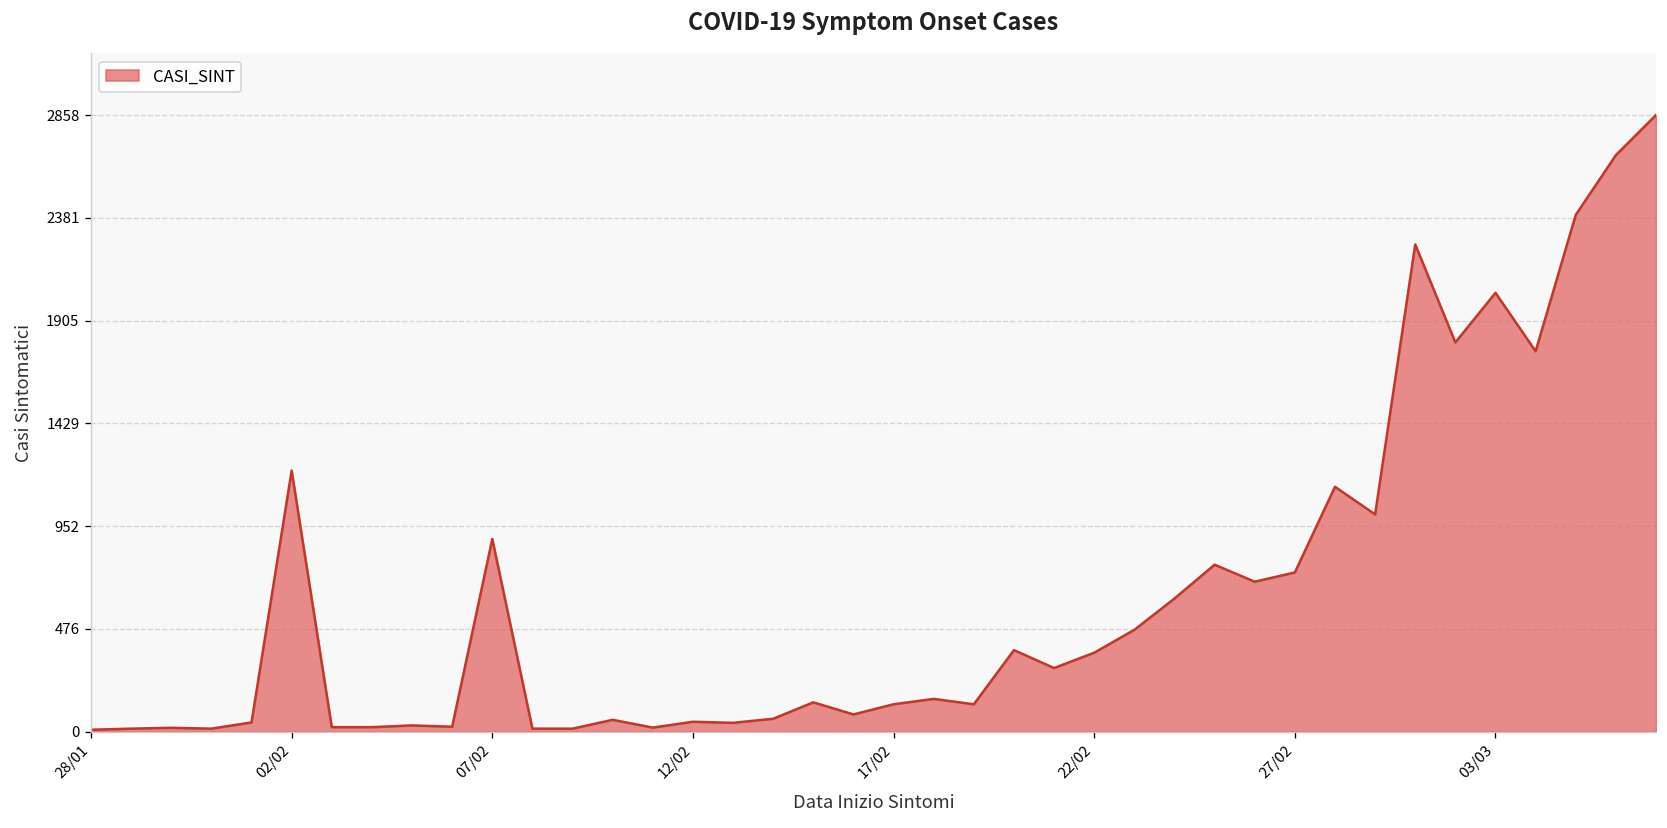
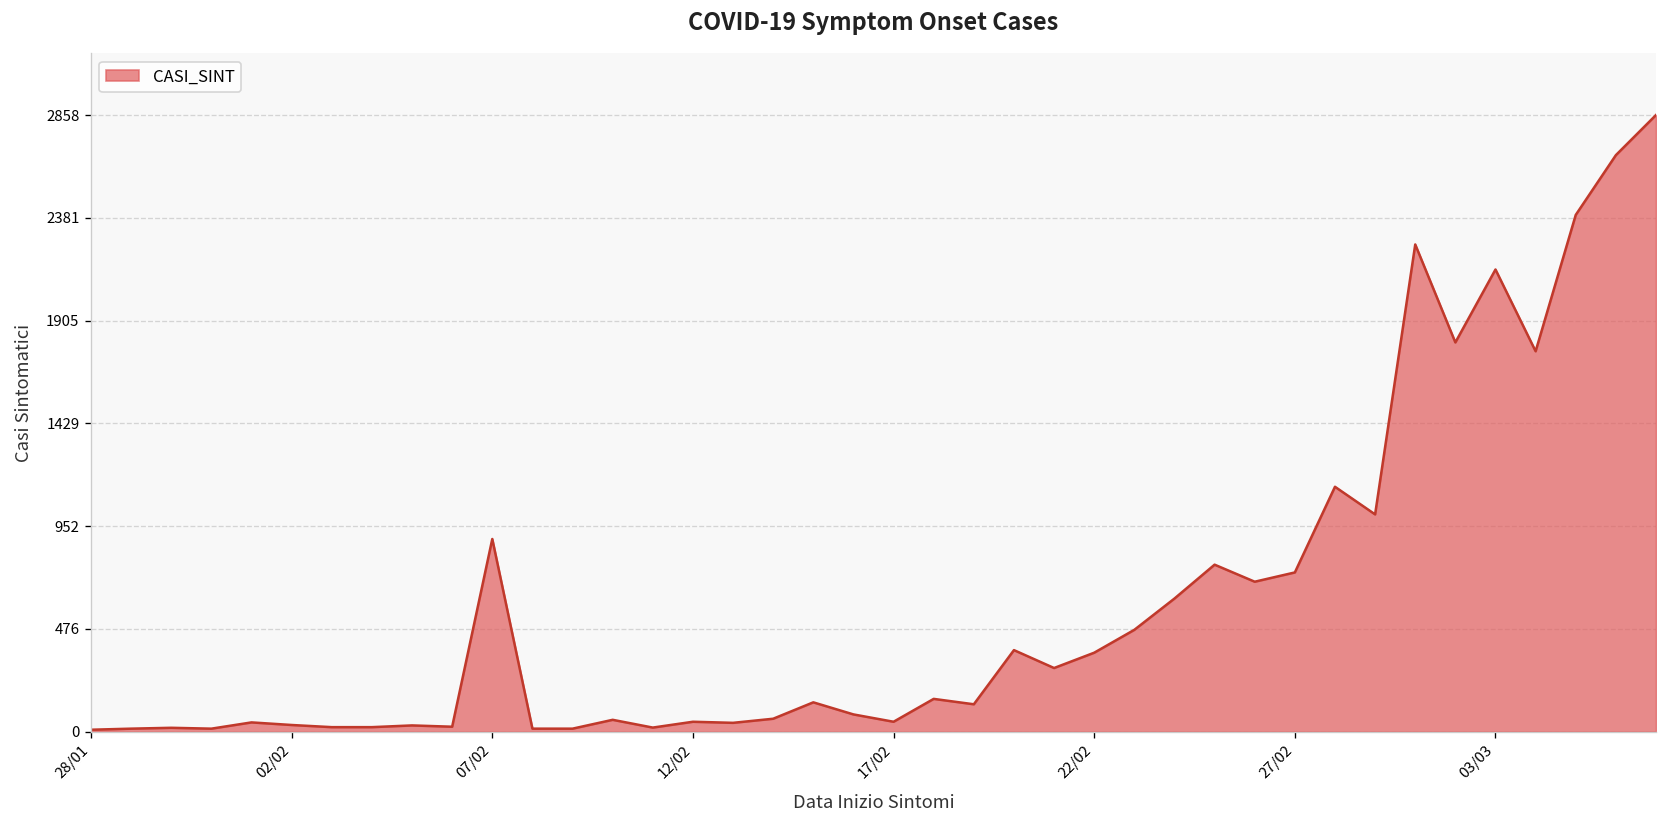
02/02: 1210 -> 30
17/02: 130 -> 50
03/03: 2030 -> 2140
